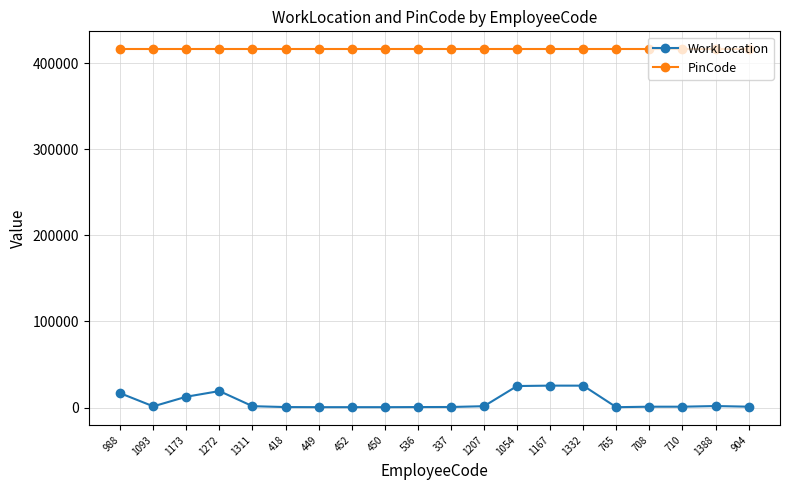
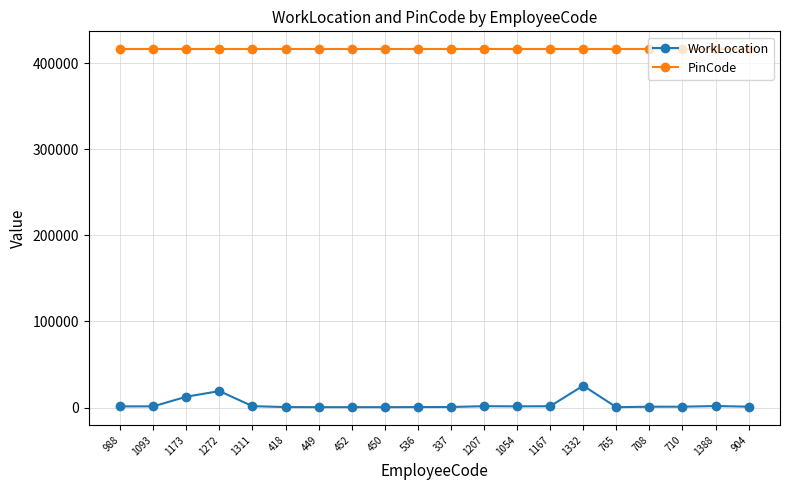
WorkLocation, 988: 20000 -> 0
WorkLocation, 1054: 30000 -> 0
WorkLocation, 1167: 30000 -> 0
